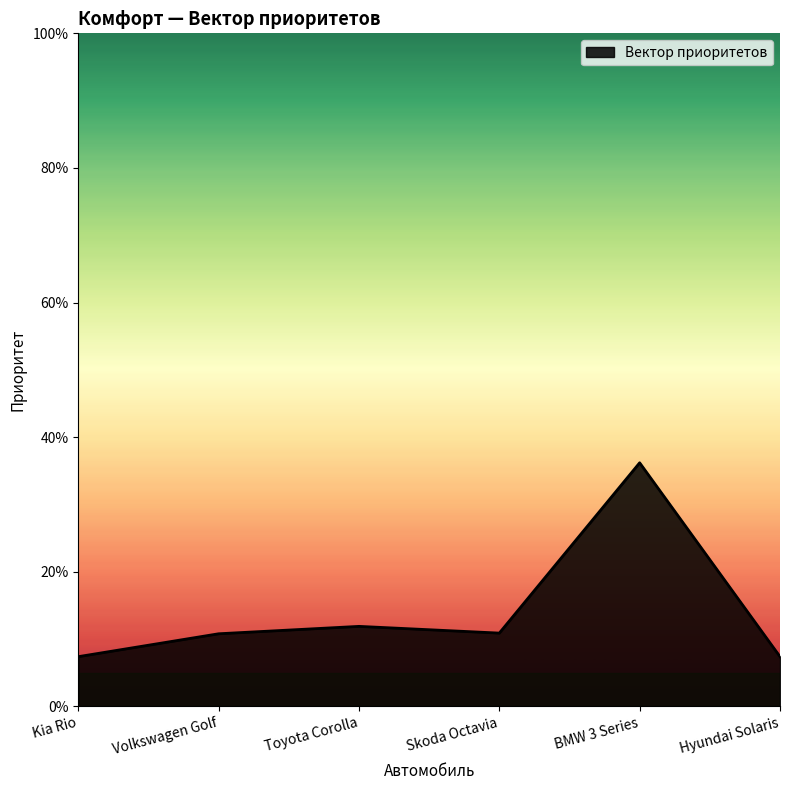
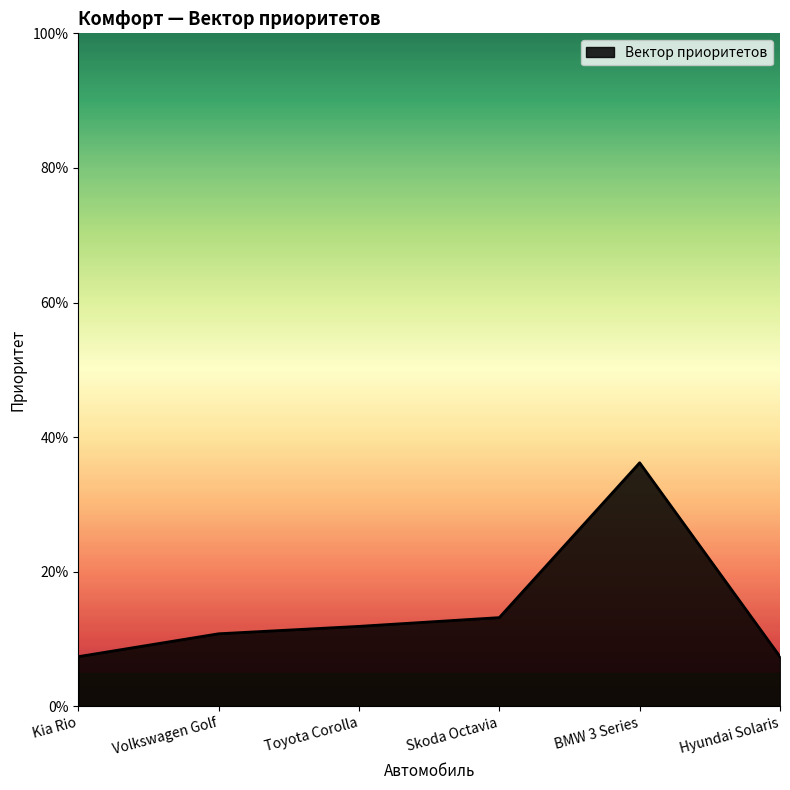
Skoda Octavia: 11% -> 13%
